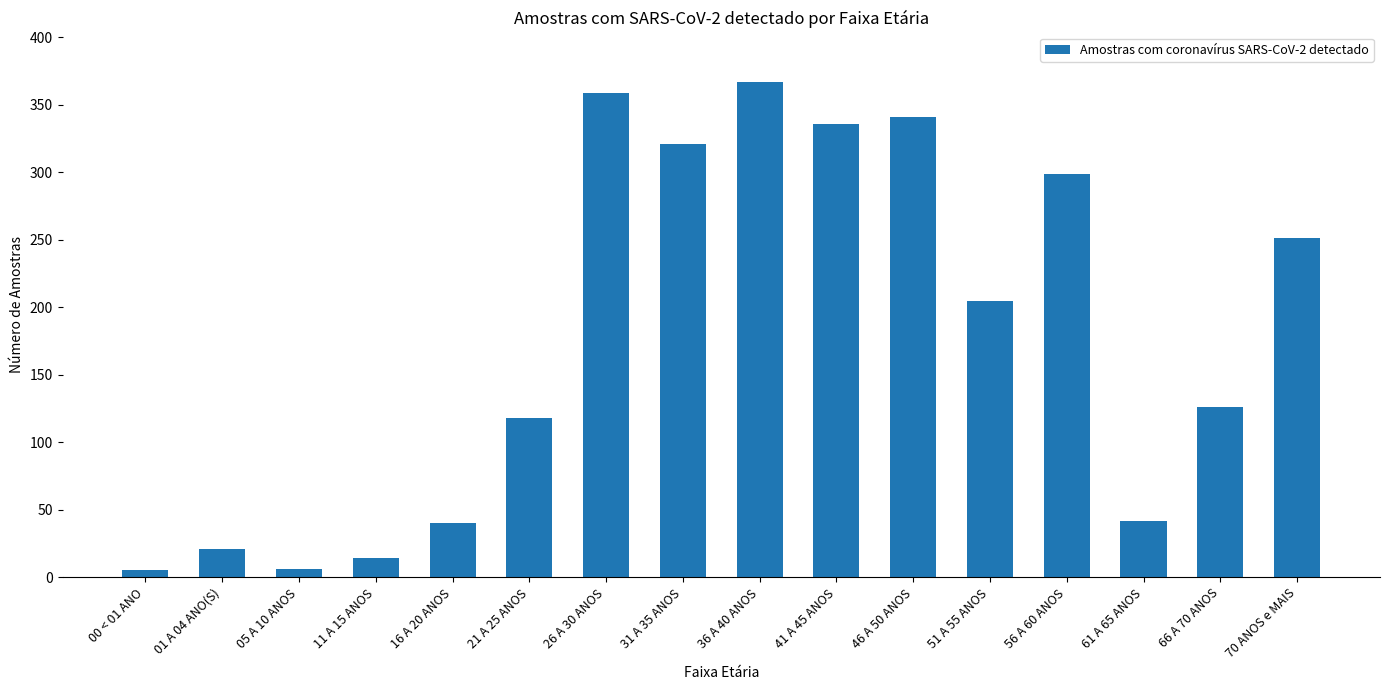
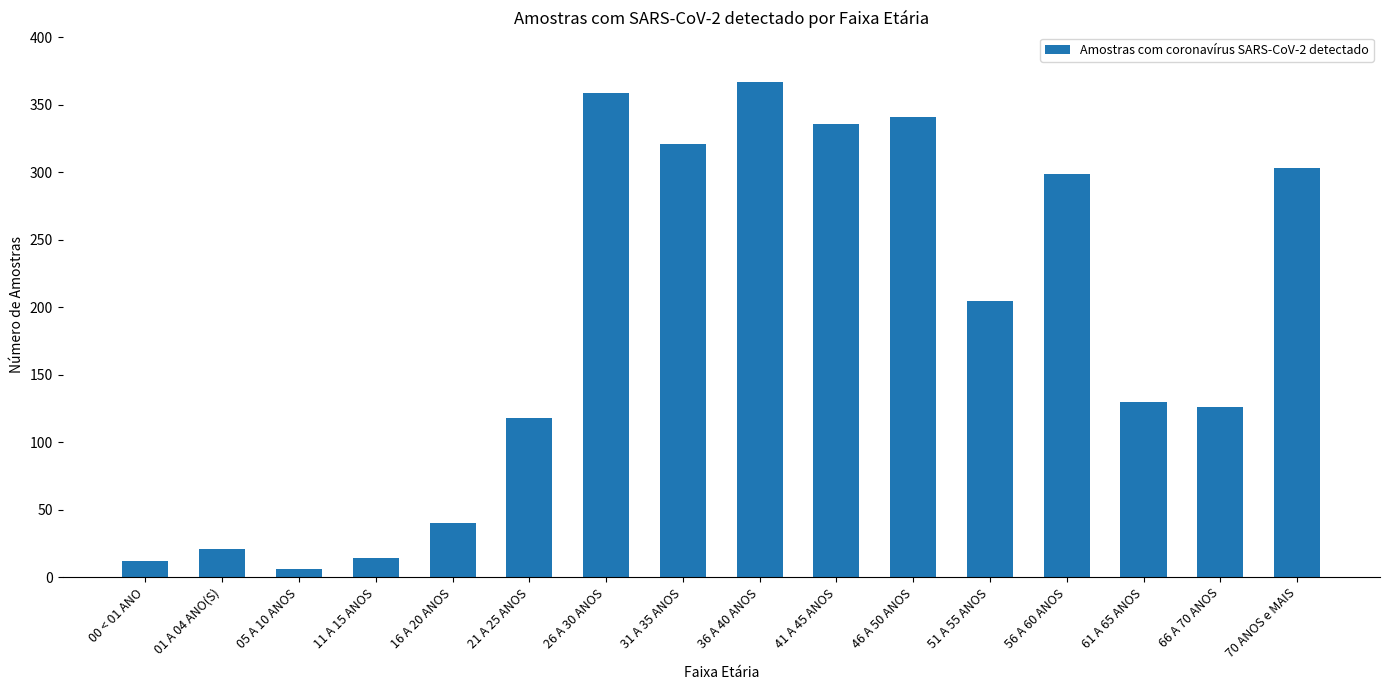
00 < 01 ANO: 5 -> 12
61 A 65 ANOS: 42 -> 130
70 ANOS e MAIS: 251 -> 303
